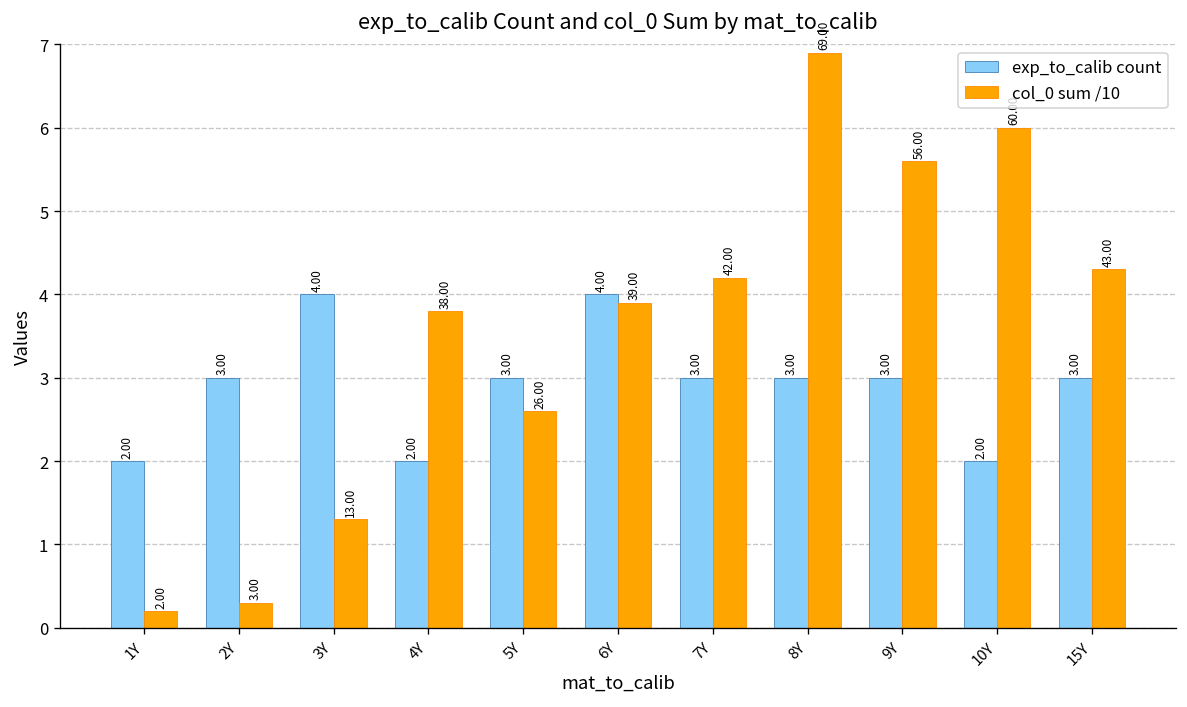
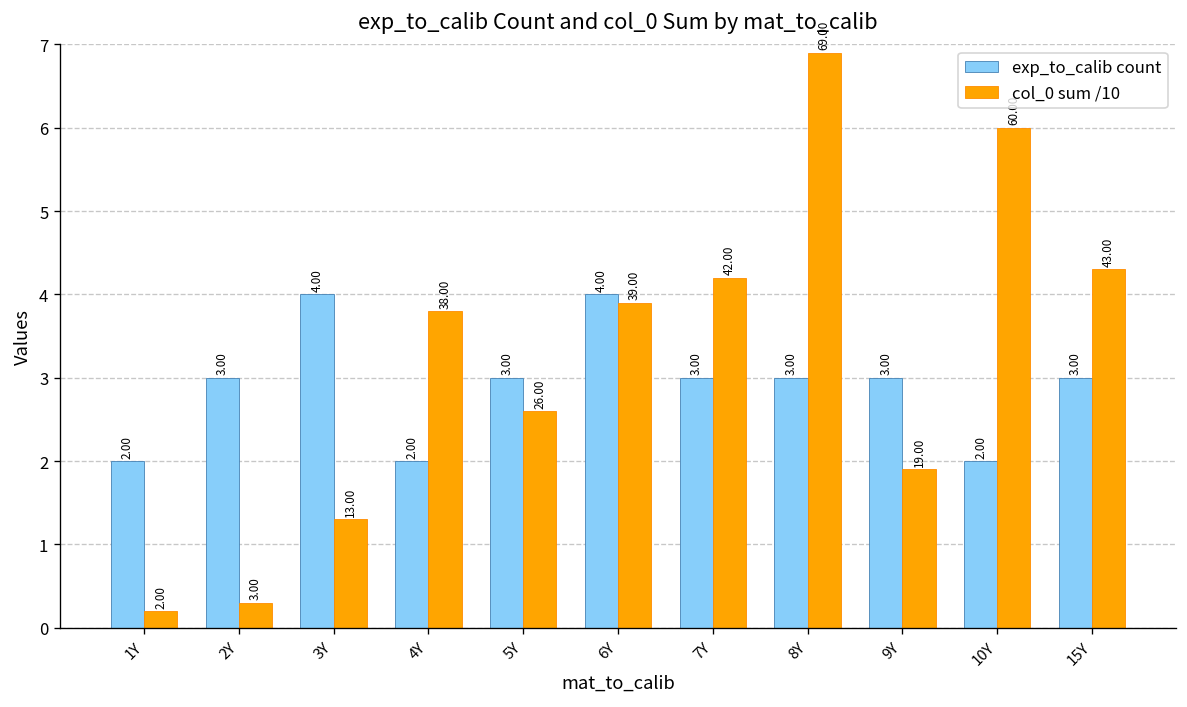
col_0 sum /10, 9Y: 56.00 -> 19.00
